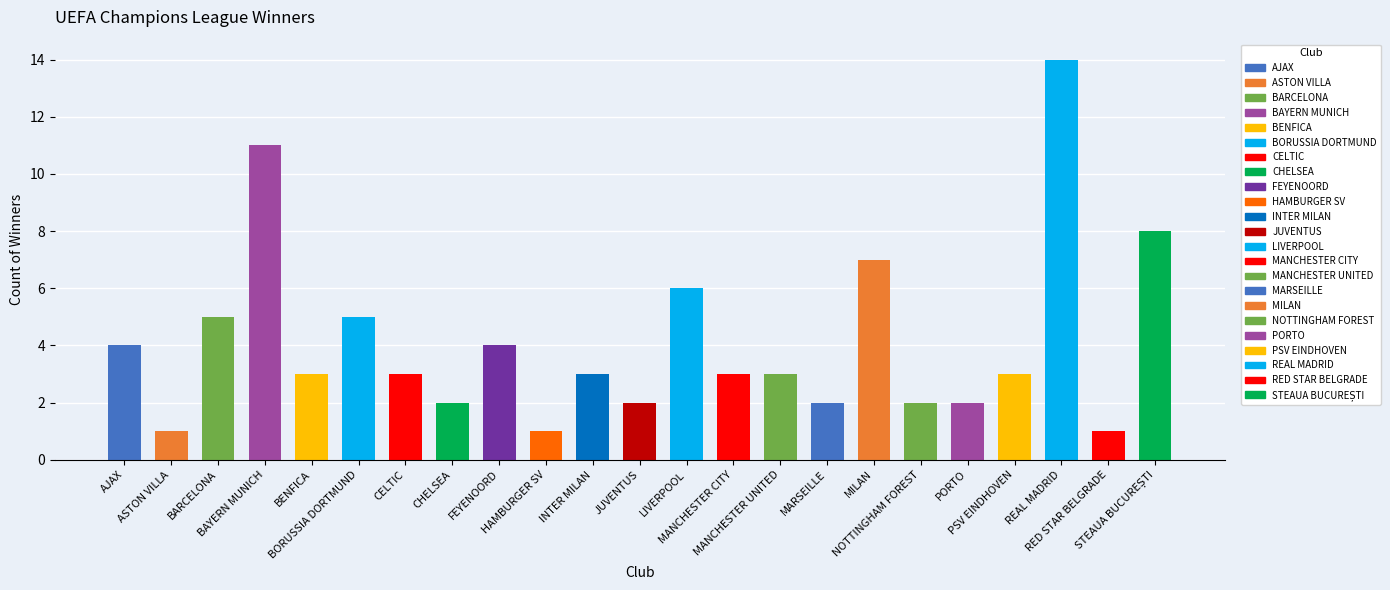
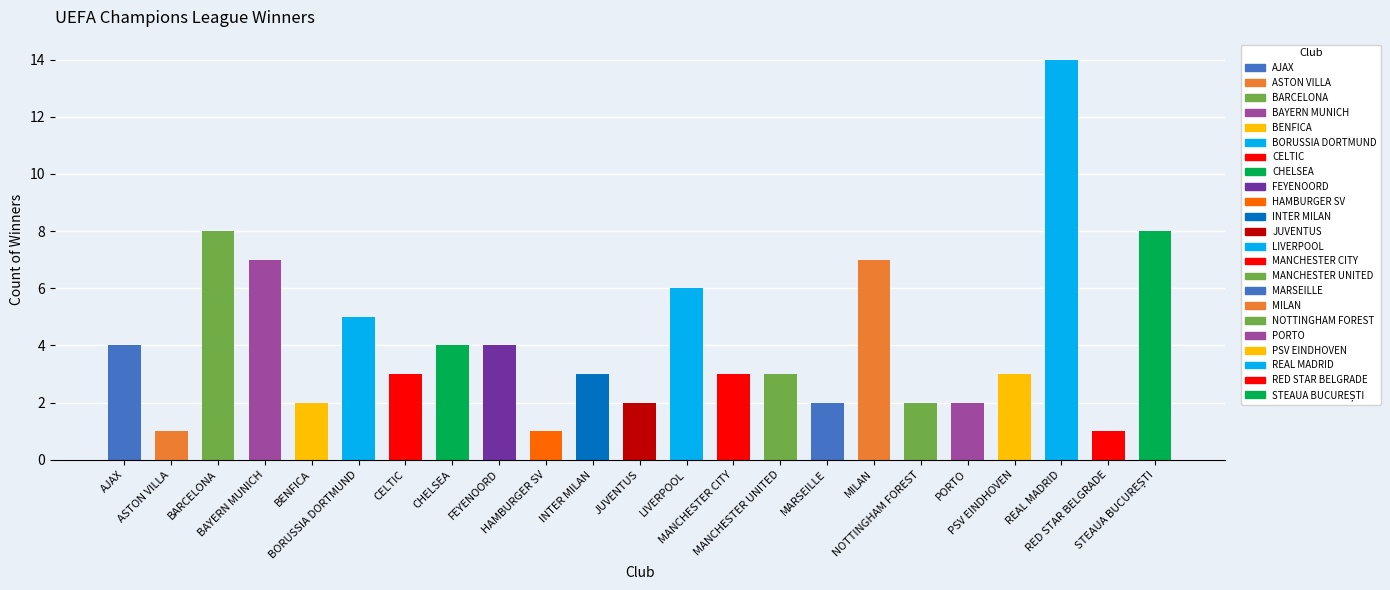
BARCELONA: 5 -> 8
BAYERN MUNICH: 11 -> 7
BENFICA: 3 -> 2
CHELSEA: 2 -> 4
